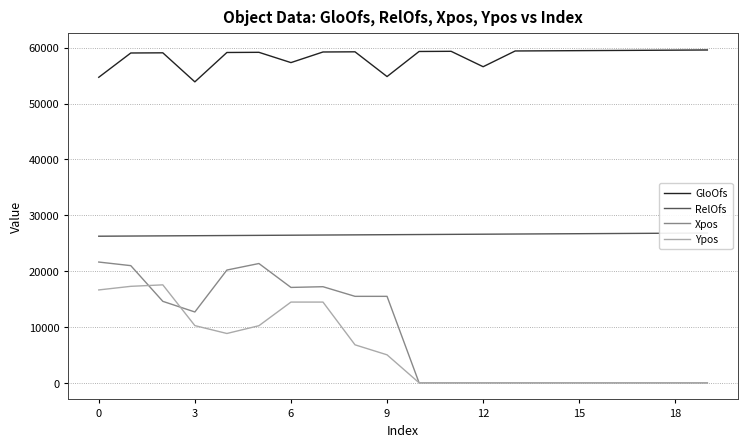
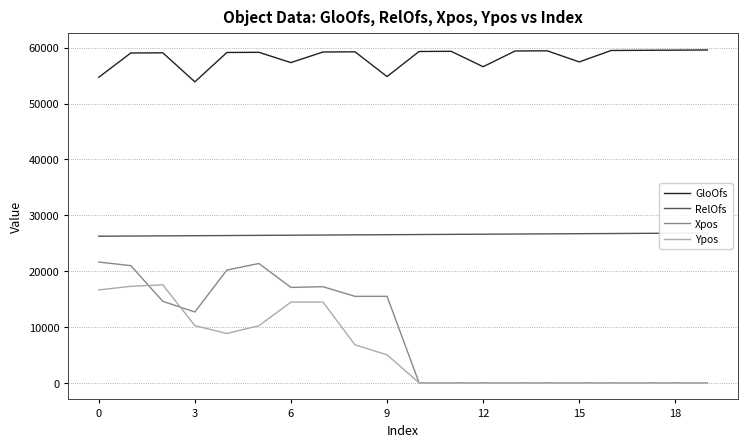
GloOfs, 15: 59000 -> 57000
